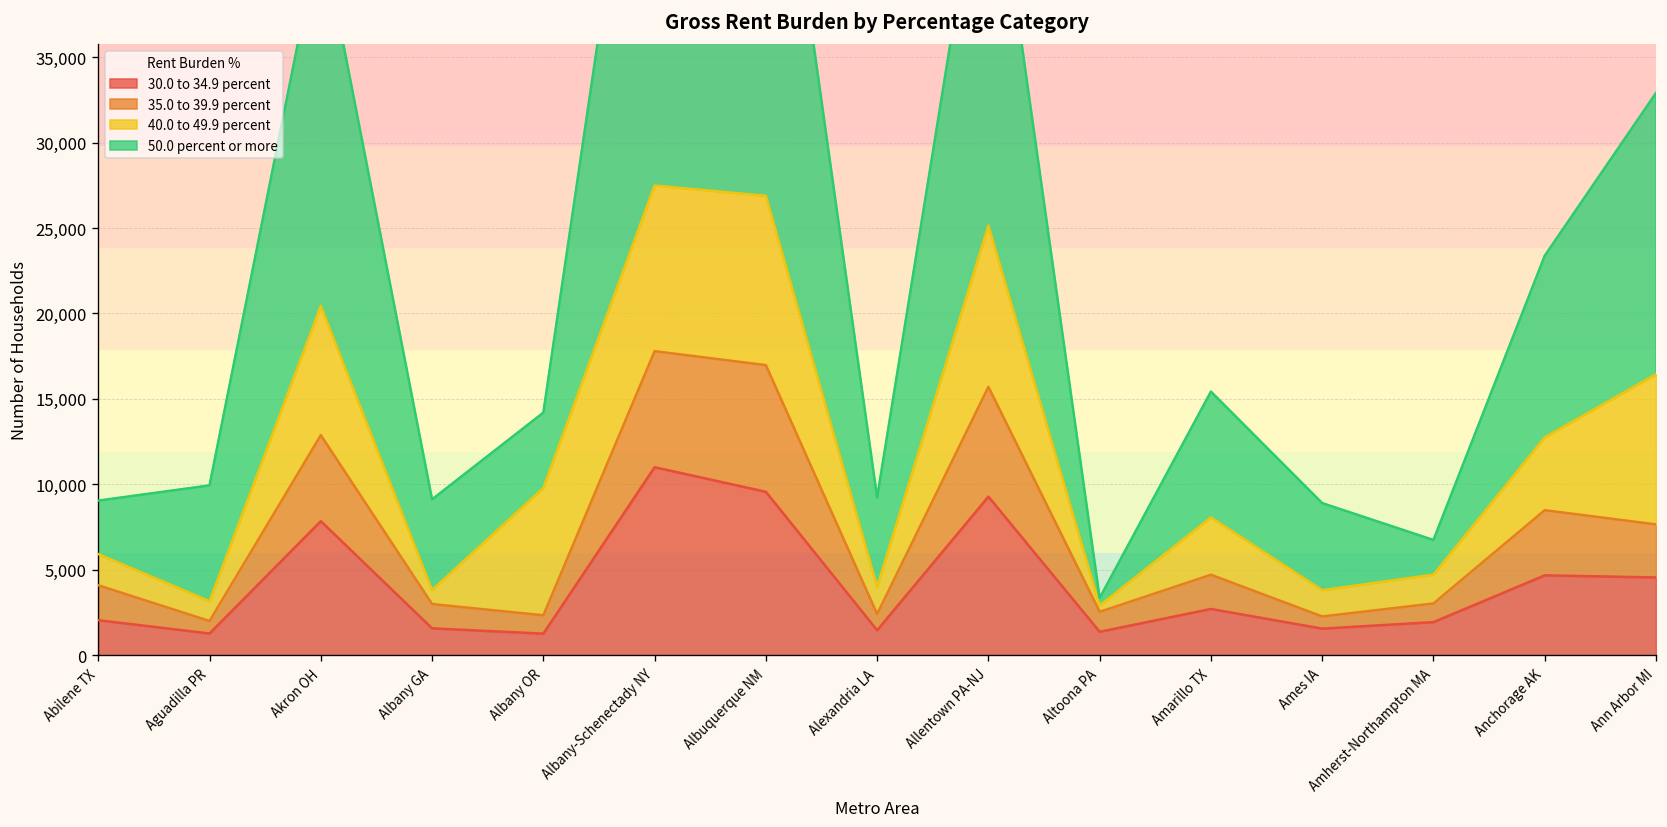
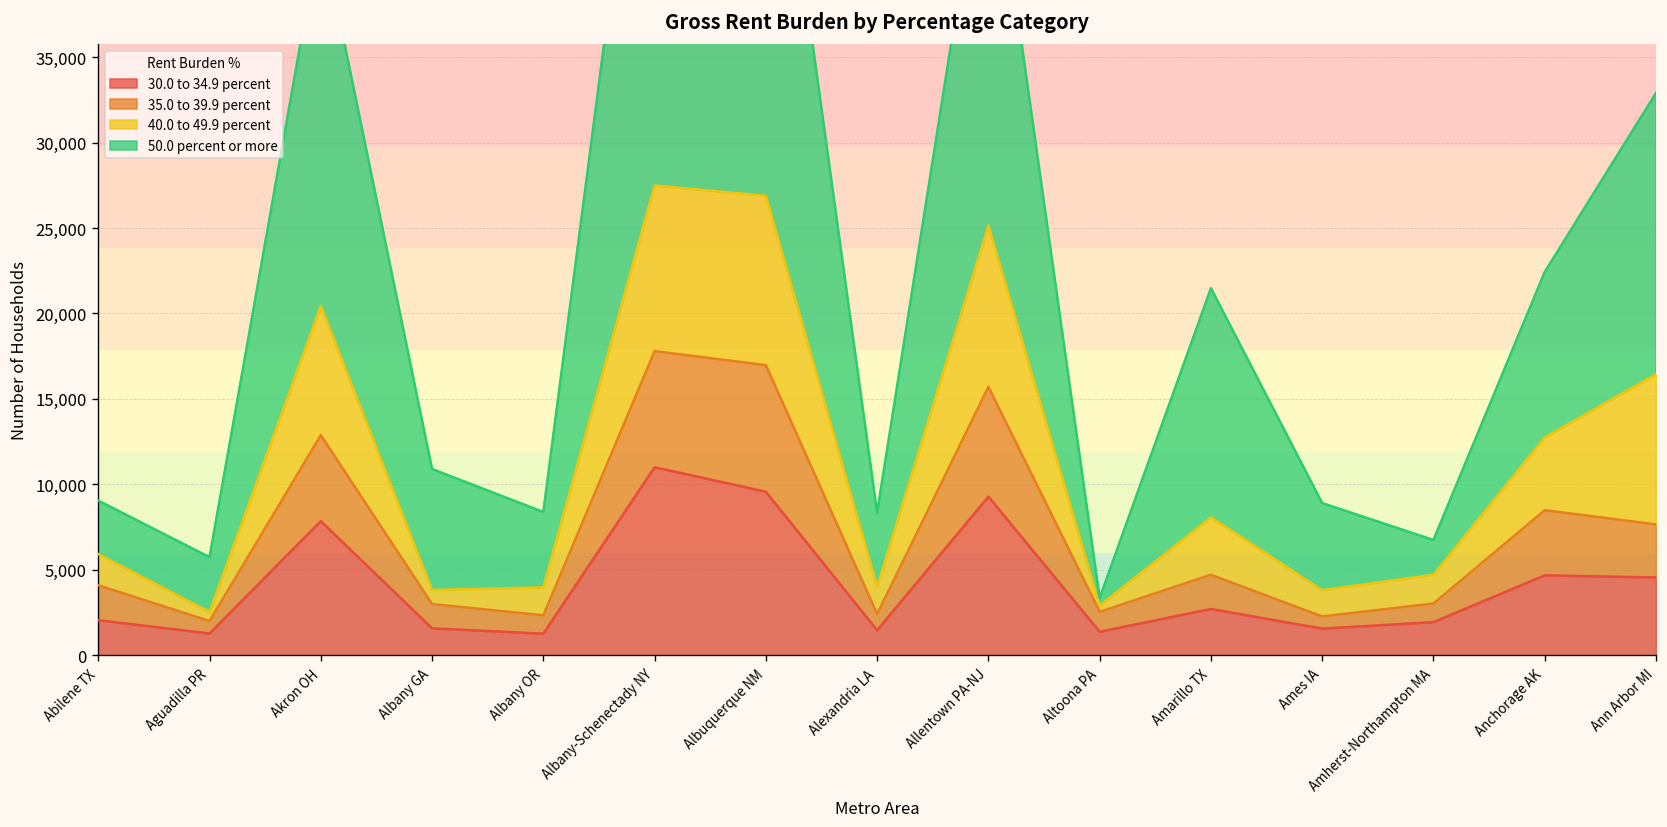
40.0 to 49.9 percent, Aguadilla PR: 1,200 -> 500
50.0 percent or more, Aguadilla PR: 6,800 -> 3,200
50.0 percent or more, Albany GA: 5,300 -> 7,100
40.0 to 49.9 percent, Albany OR: 7,500 -> 1,600
50.0 percent or more, Alexandria LA: 5,200 -> 4,300
50.0 percent or more, Amarillo TX: 7,400 -> 13,400
50.0 percent or more, Anchorage AK: 10,600 -> 9,700
